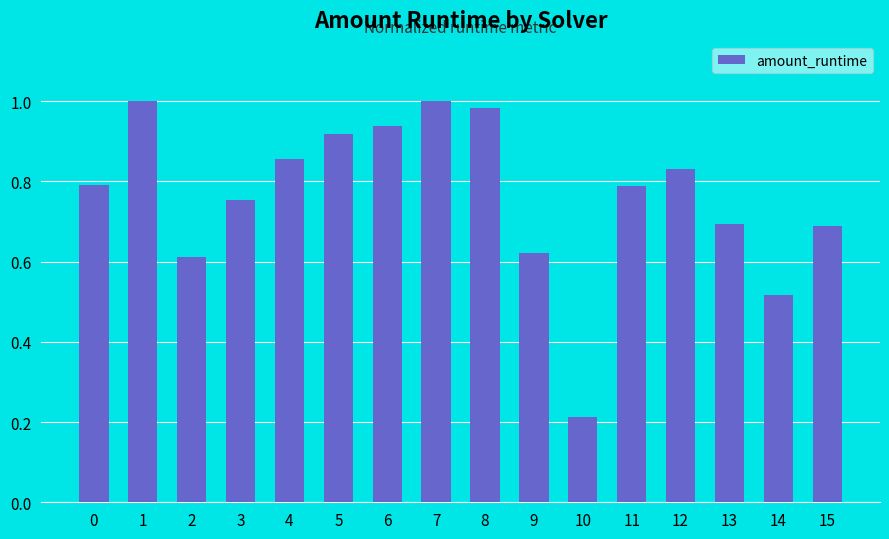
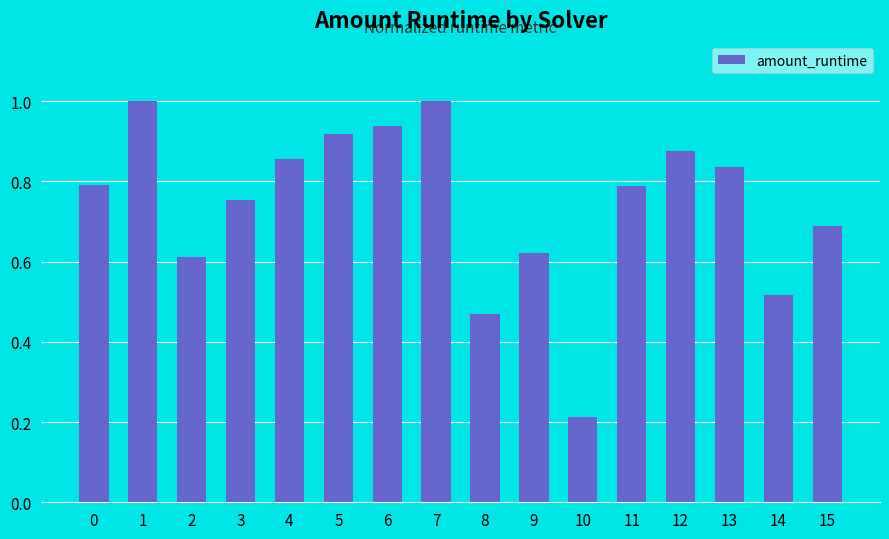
8: 0.98 -> 0.47
12: 0.83 -> 0.88
13: 0.69 -> 0.84
